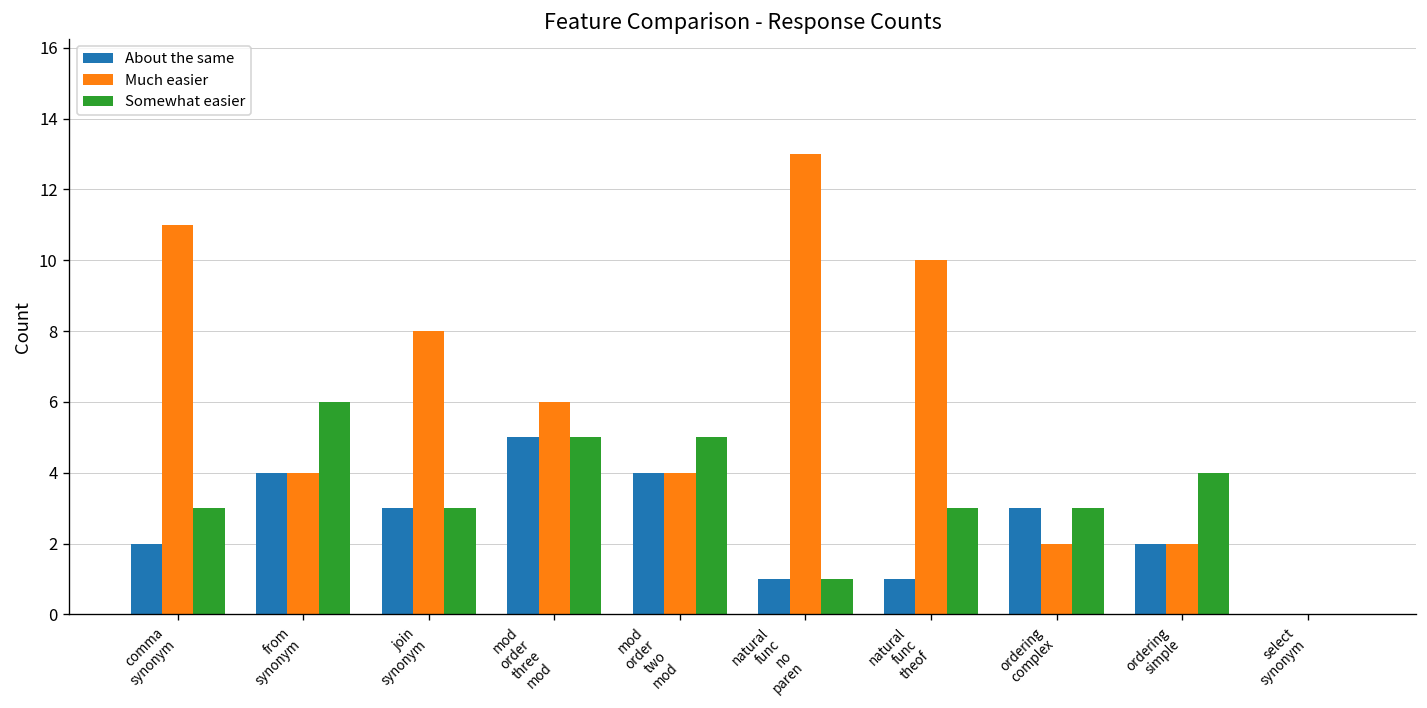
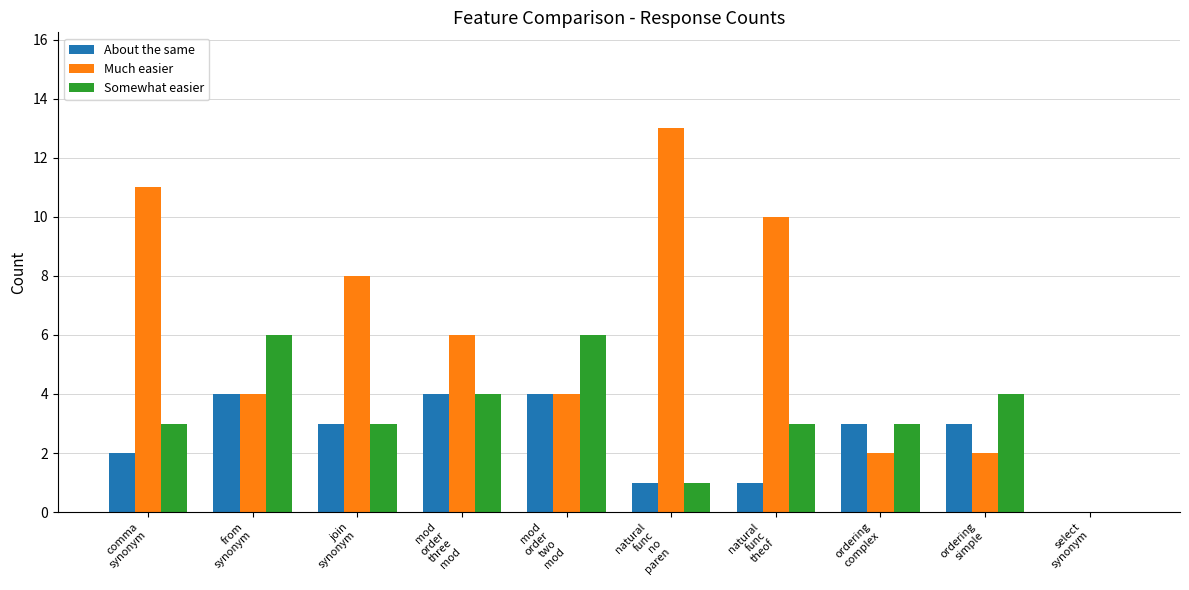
About the same, mod order three mod: 5 -> 4
Somewhat easier, mod order three mod: 5 -> 4
Somewhat easier, mod order two mod: 5 -> 6
About the same, ordering simple: 2 -> 3
